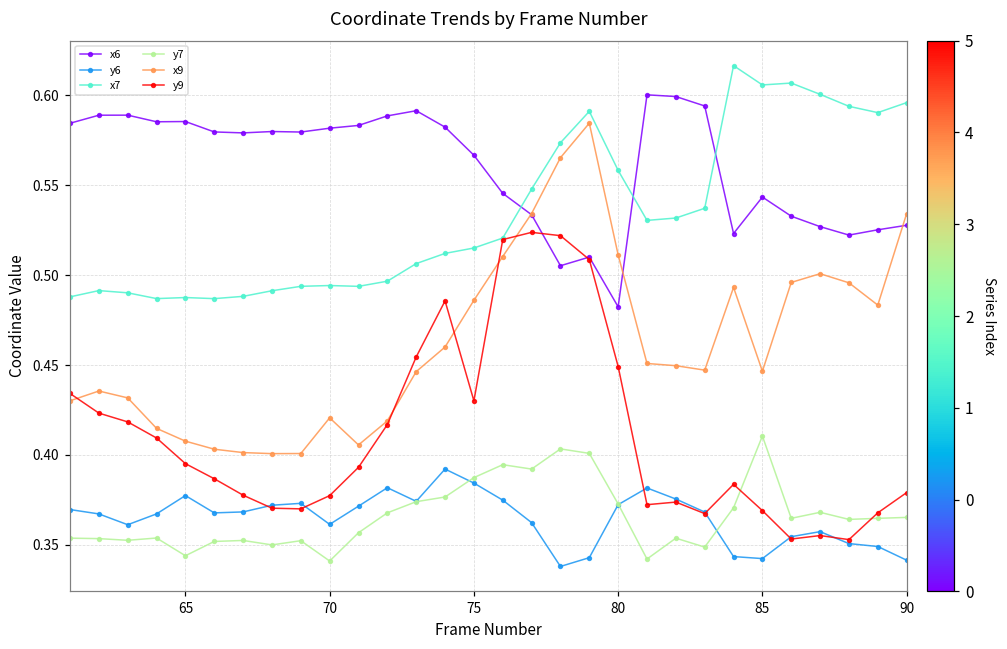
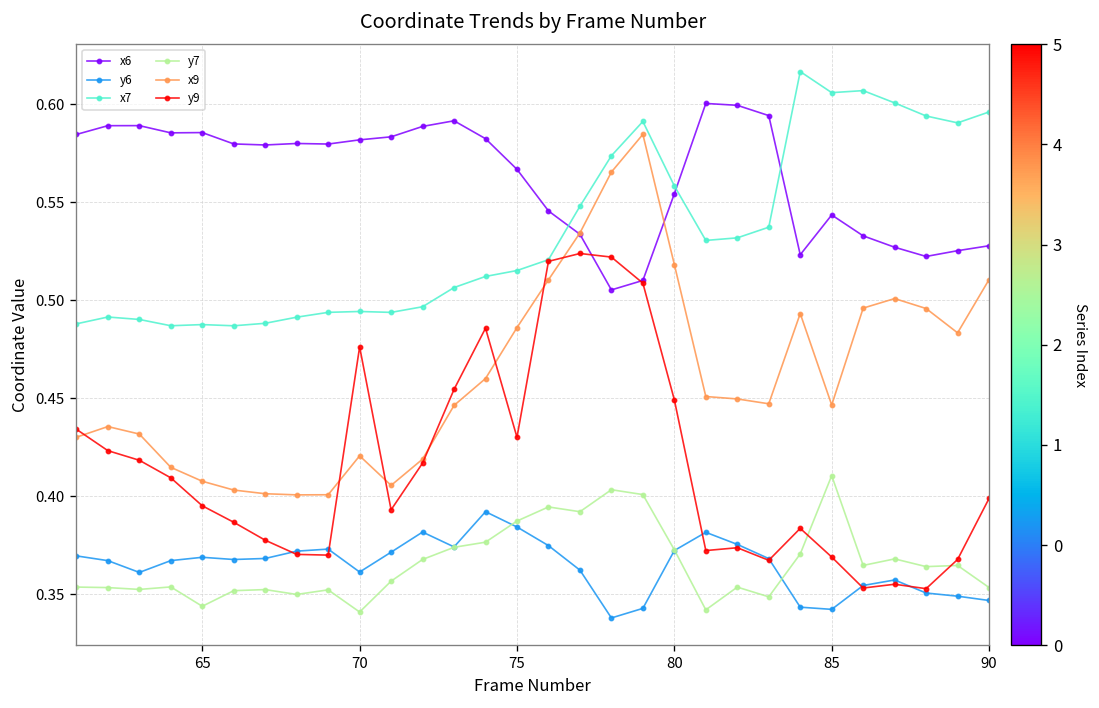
y6, 65: 0.377 -> 0.369
y9, 70: 0.377 -> 0.476
x6, 80: 0.482 -> 0.554
x9, 80: 0.511 -> 0.518
y6, 90: 0.341 -> 0.347
y7, 90: 0.365 -> 0.353
x9, 90: 0.534 -> 0.510
y9, 90: 0.379 -> 0.399
